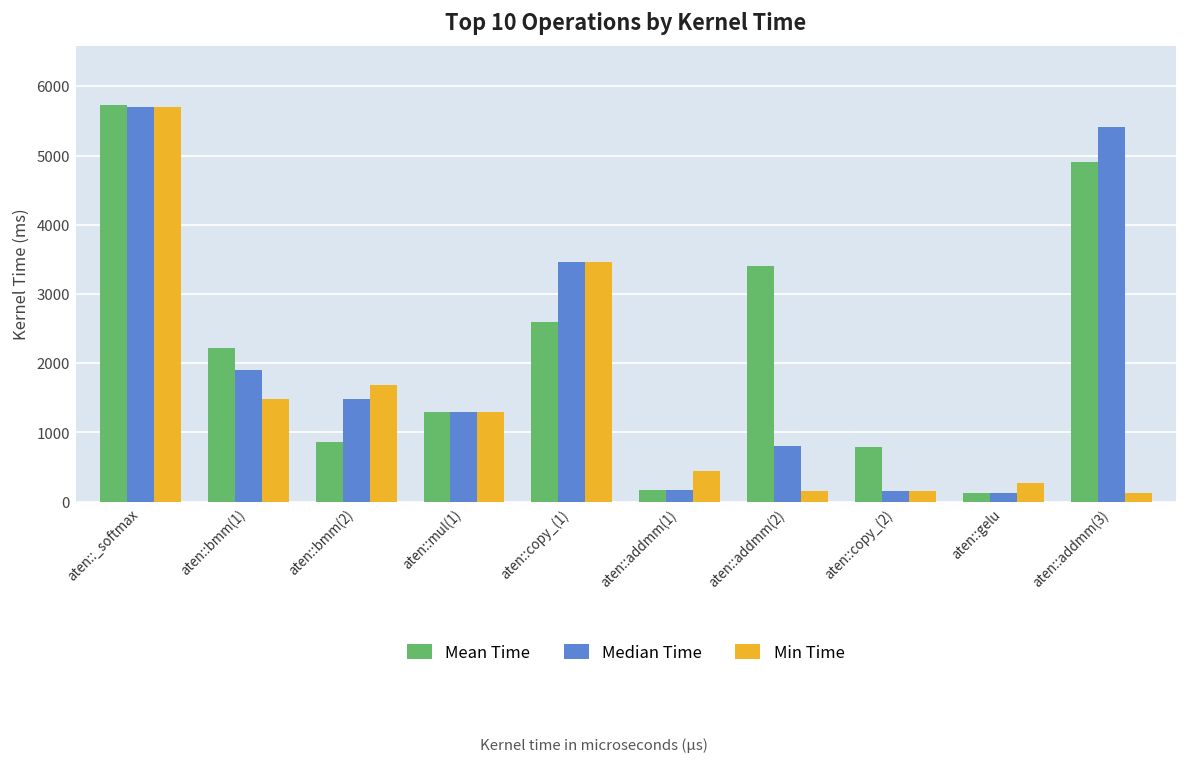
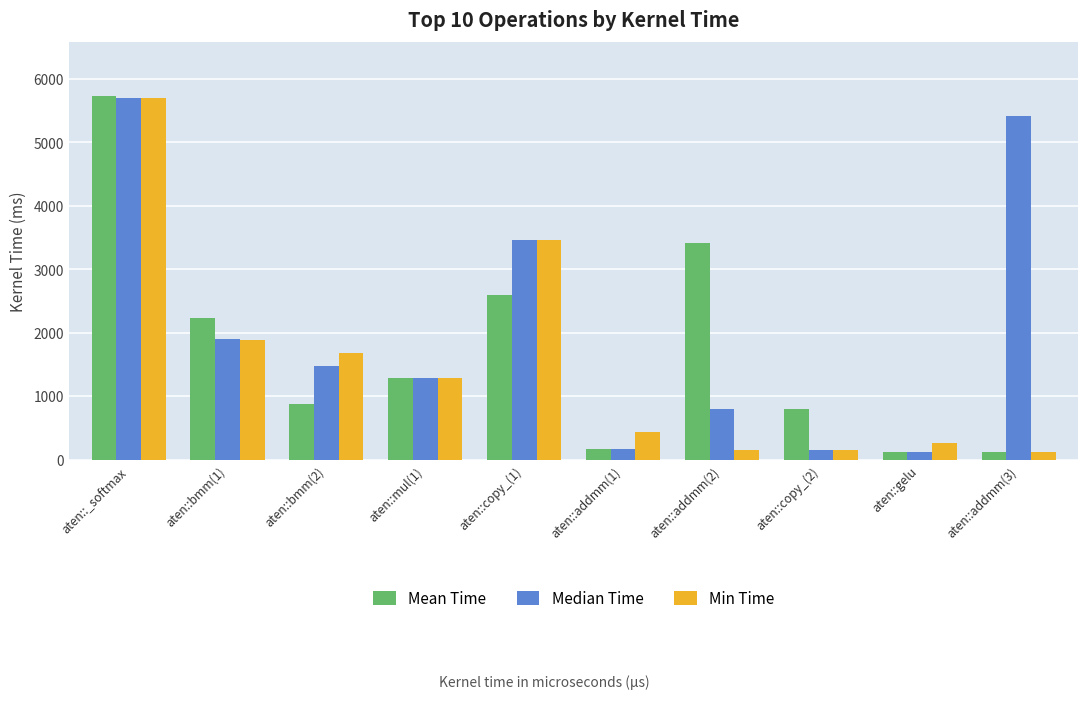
Min Time, aten::bmm(1): 1500 -> 1900
Mean Time, aten::addmm(3): 4900 -> 100
